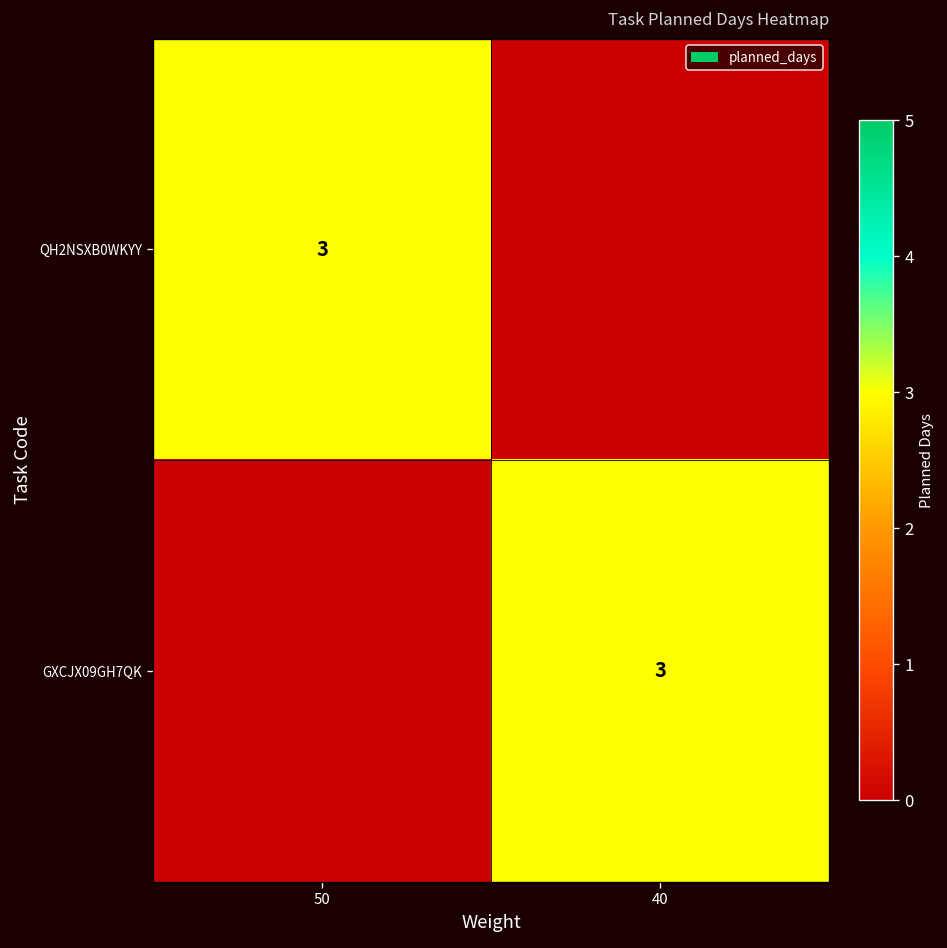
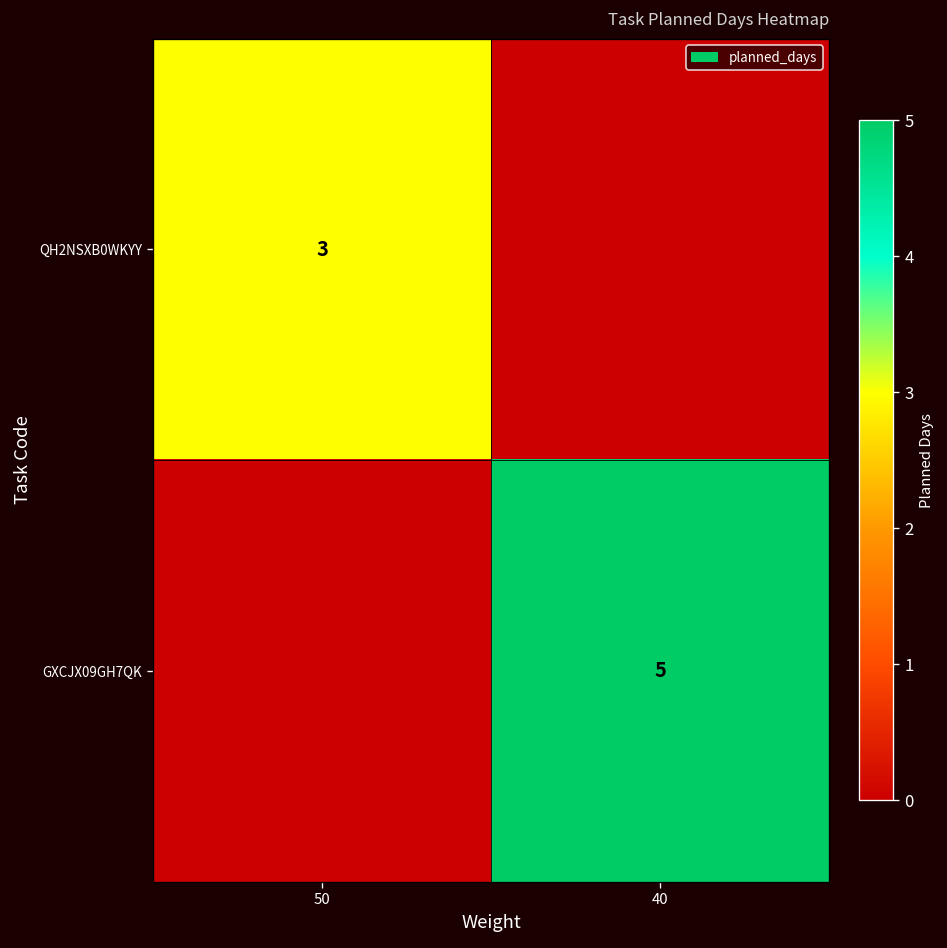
GXCJX09GH7QK, 40: 3 -> 5
